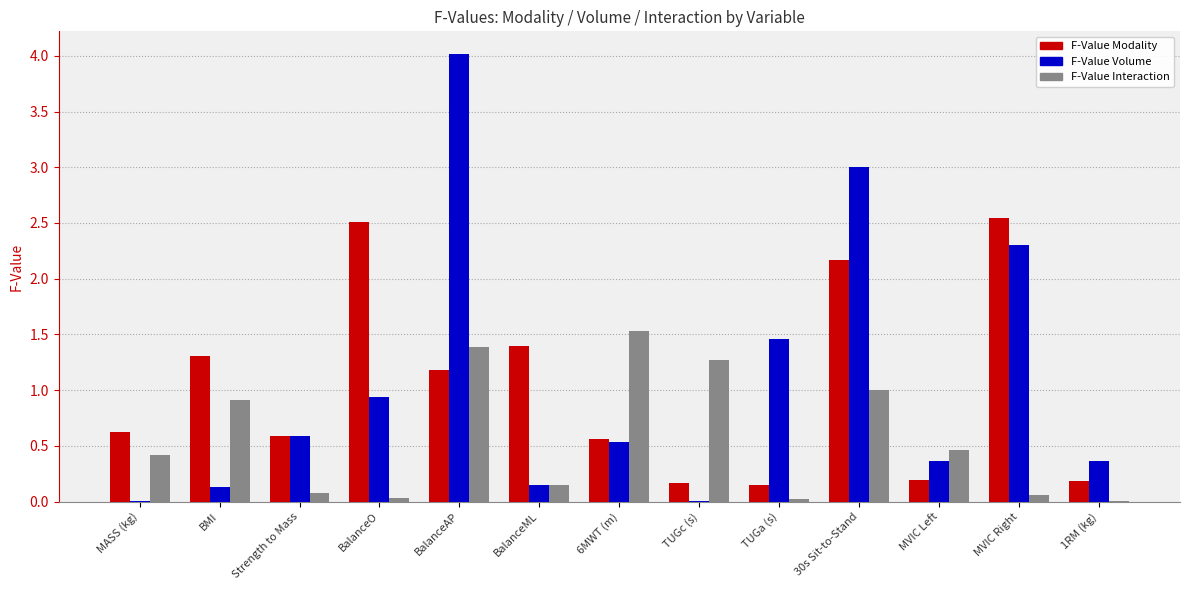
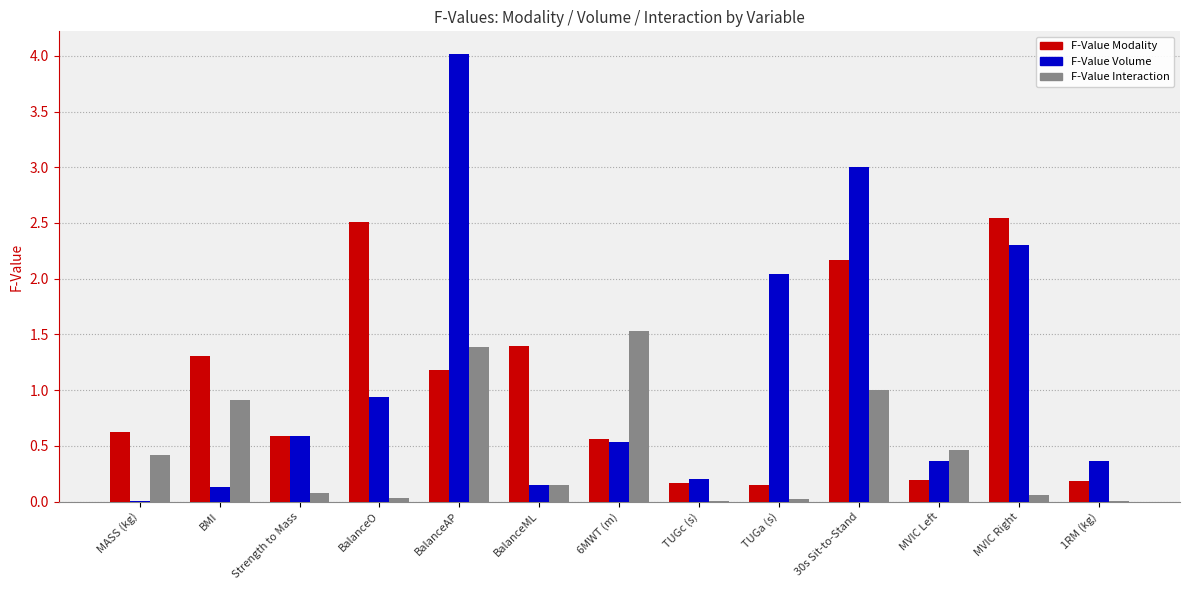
F-Value Volume, TUGc (s): 0.01 -> 0.20
F-Value Interaction, TUGc (s): 1.27 -> 0.00
F-Value Volume, TUGa (s): 1.46 -> 2.04
